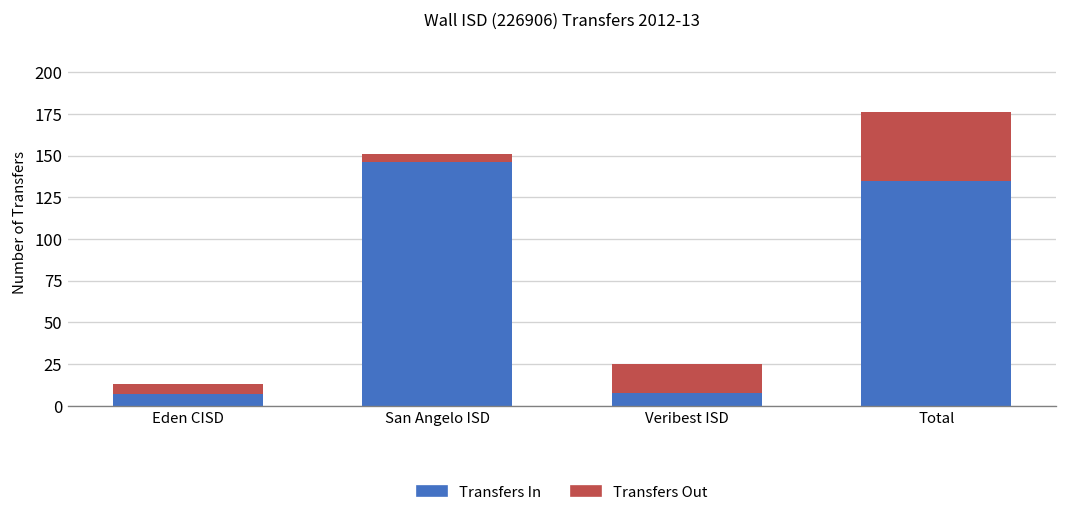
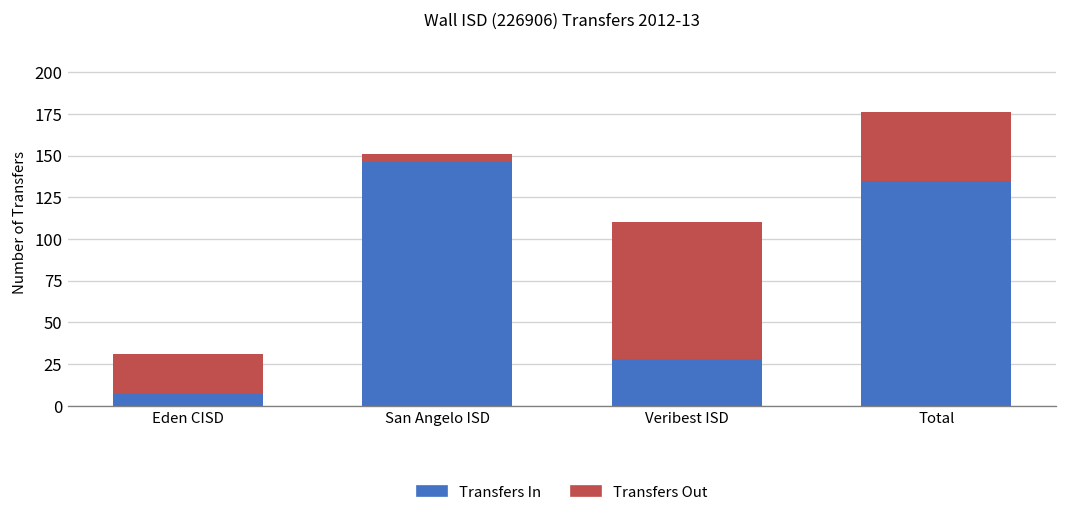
Transfers Out, Eden CISD: 6 -> 24
Transfers In, Veribest ISD: 8 -> 28
Transfers Out, Veribest ISD: 17 -> 82
